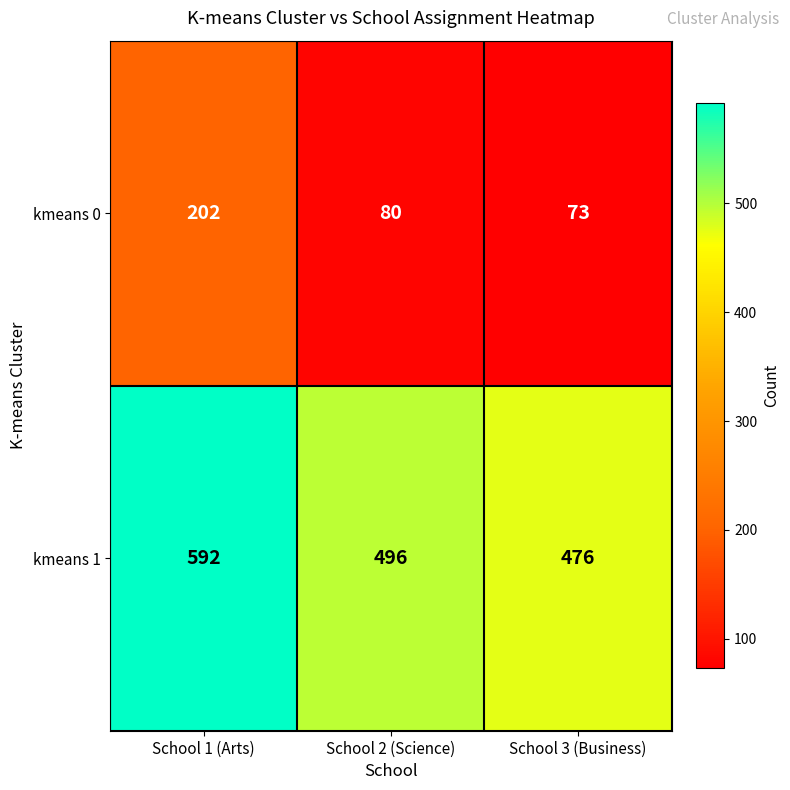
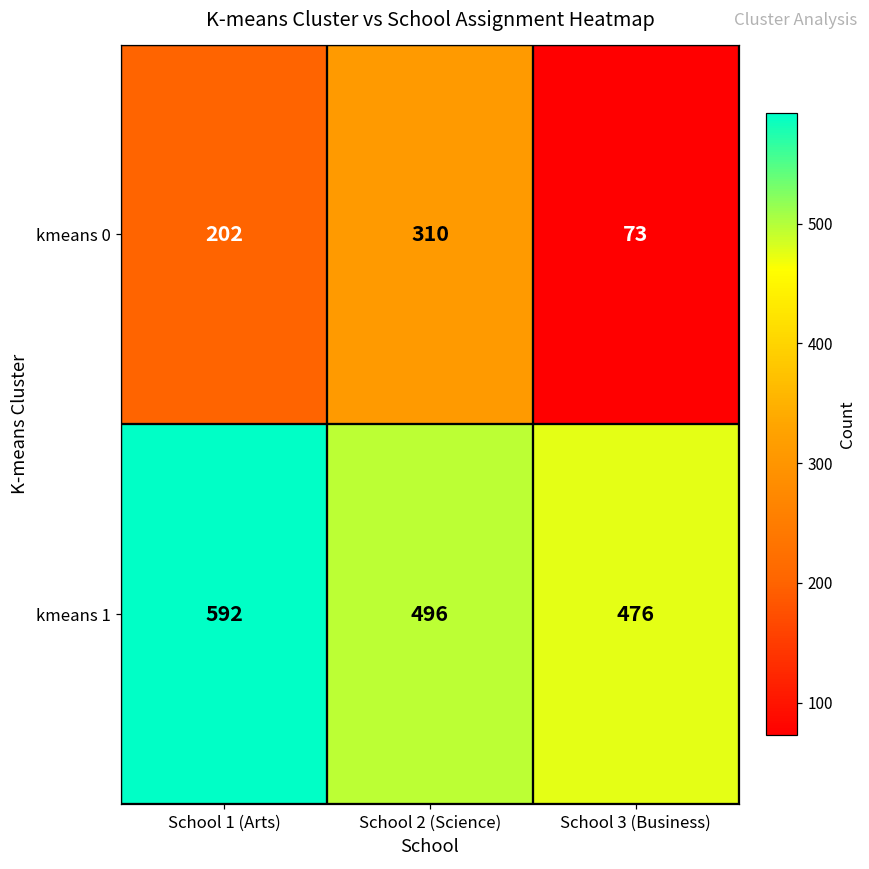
kmeans 0, School 2 (Science): 80 -> 310
